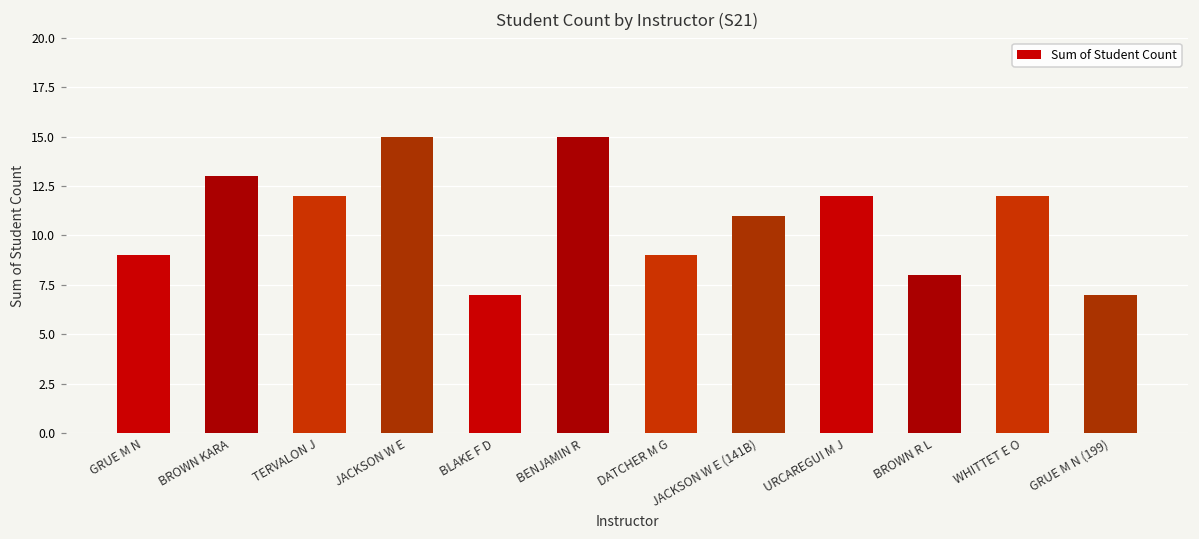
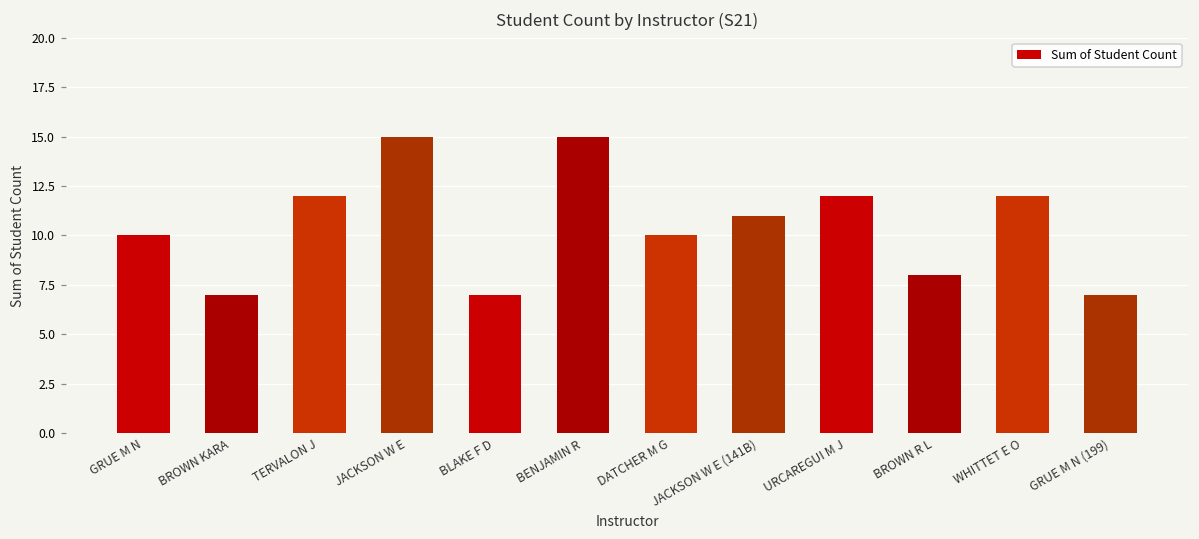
GRUE M N: 9 -> 10
BROWN KARA: 13 -> 7
DATCHER M G: 9 -> 10
